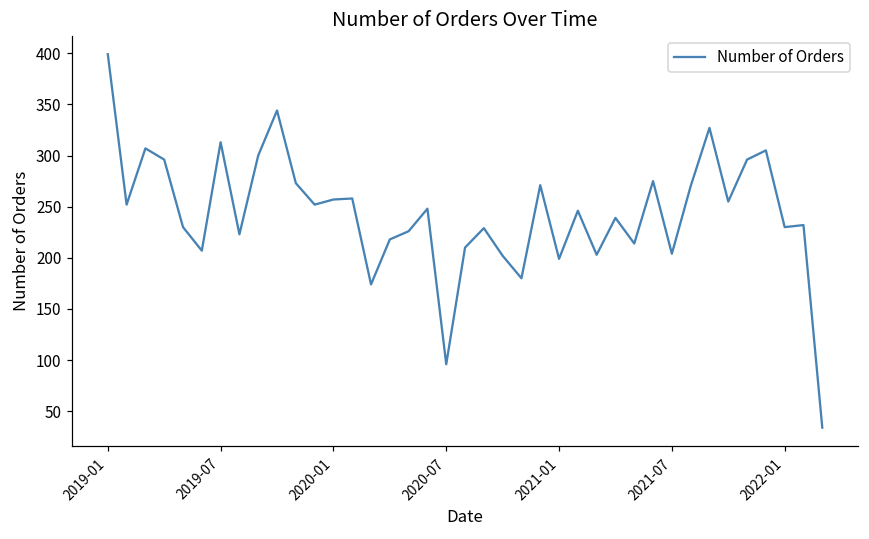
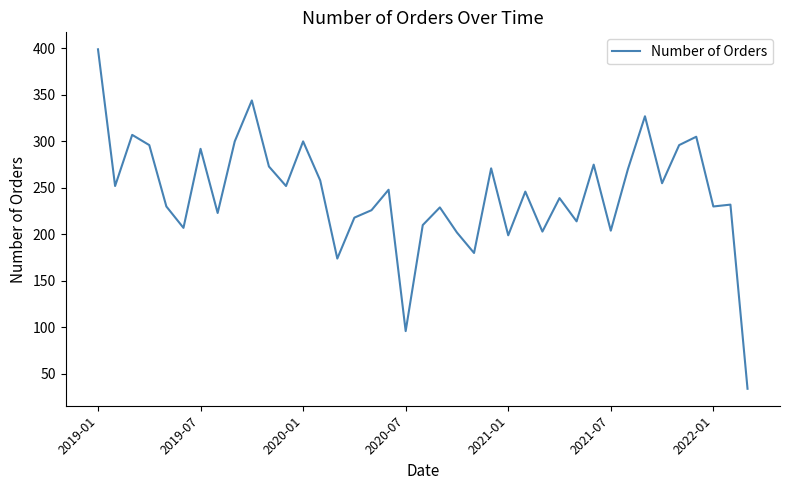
2019-07: 310 -> 290
2020-01: 260 -> 300
